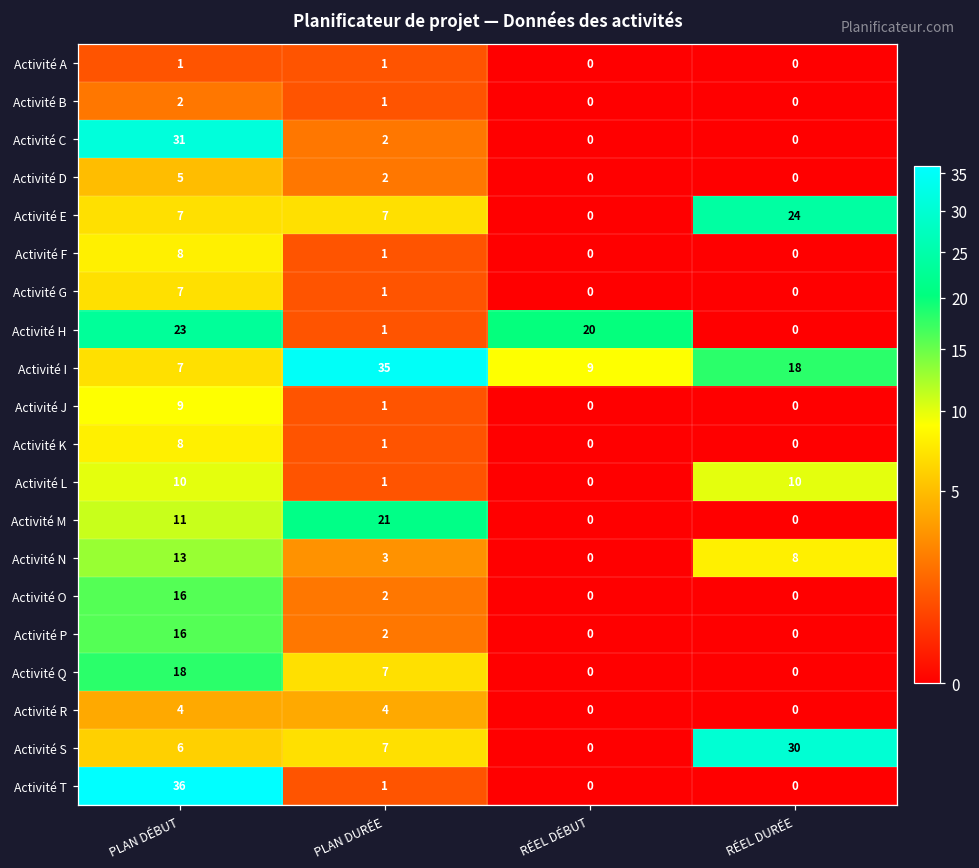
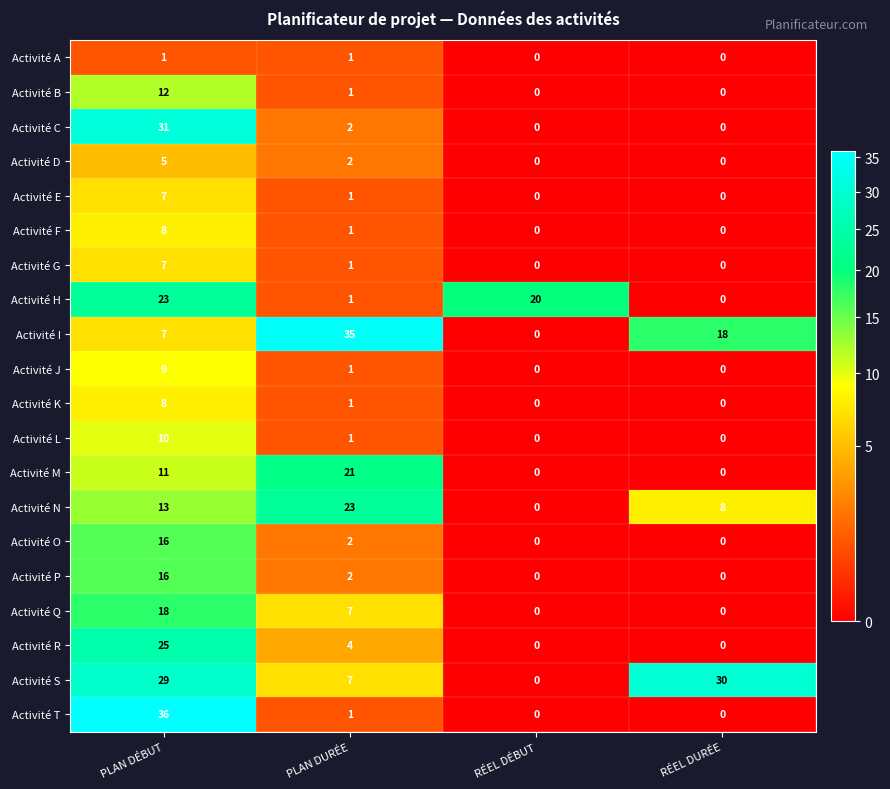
Activité B, PLAN DÉBUT: 2 -> 12
Activité E, PLAN DURÉE: 7 -> 1
Activité E, RÉEL DURÉE: 24 -> 0
Activité I, RÉEL DÉBUT: 9 -> 0
Activité L, RÉEL DURÉE: 10 -> 0
Activité N, PLAN DURÉE: 3 -> 23
Activité R, PLAN DÉBUT: 4 -> 25
Activité S, PLAN DÉBUT: 6 -> 29
